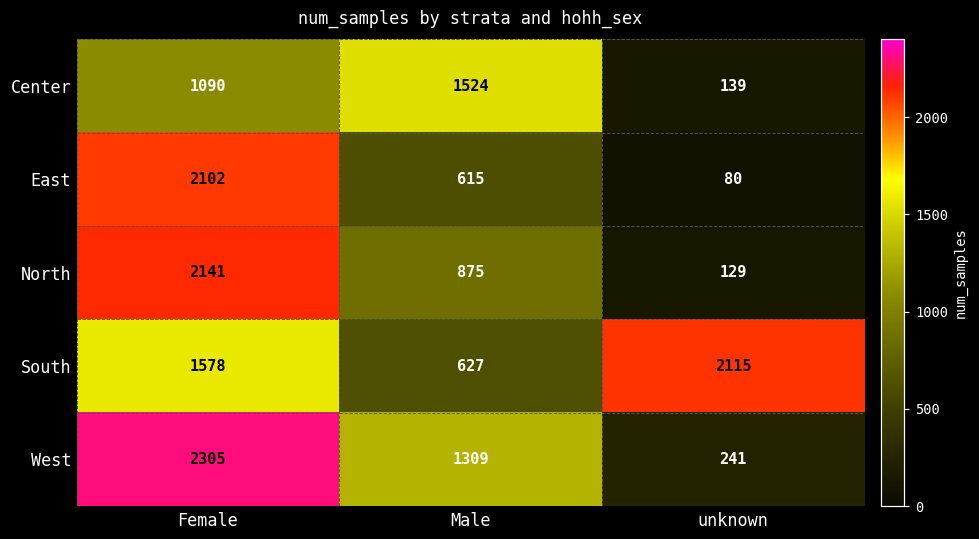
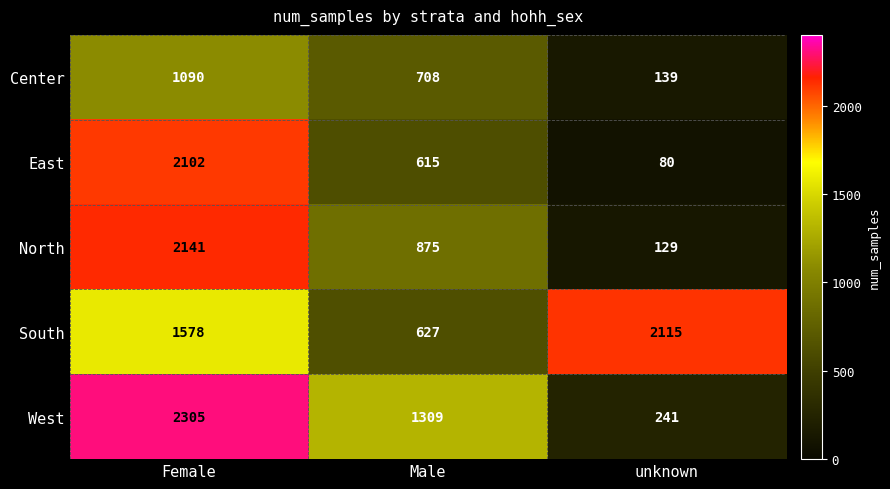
Center, Male: 1524 -> 708
